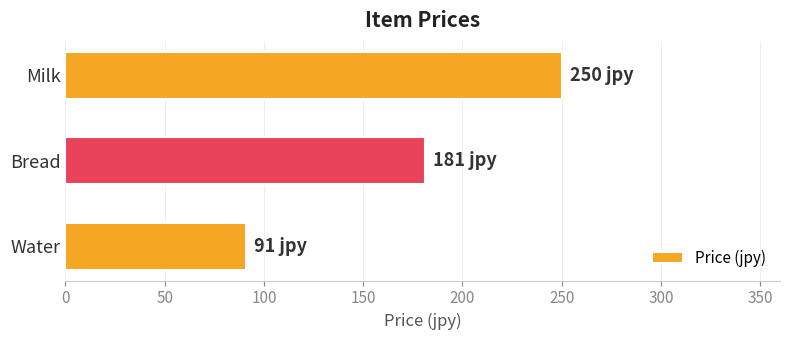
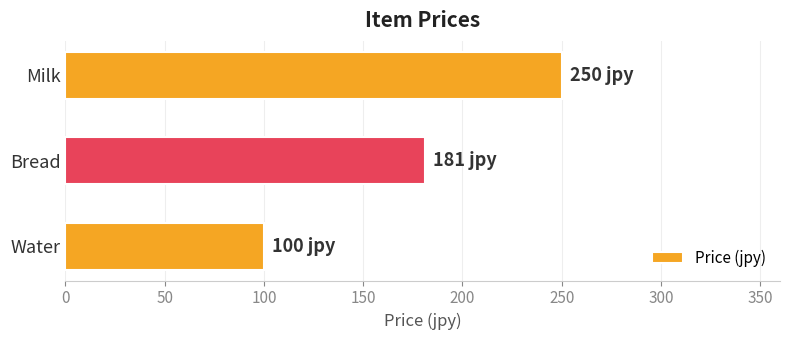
Water: 91 -> 100
